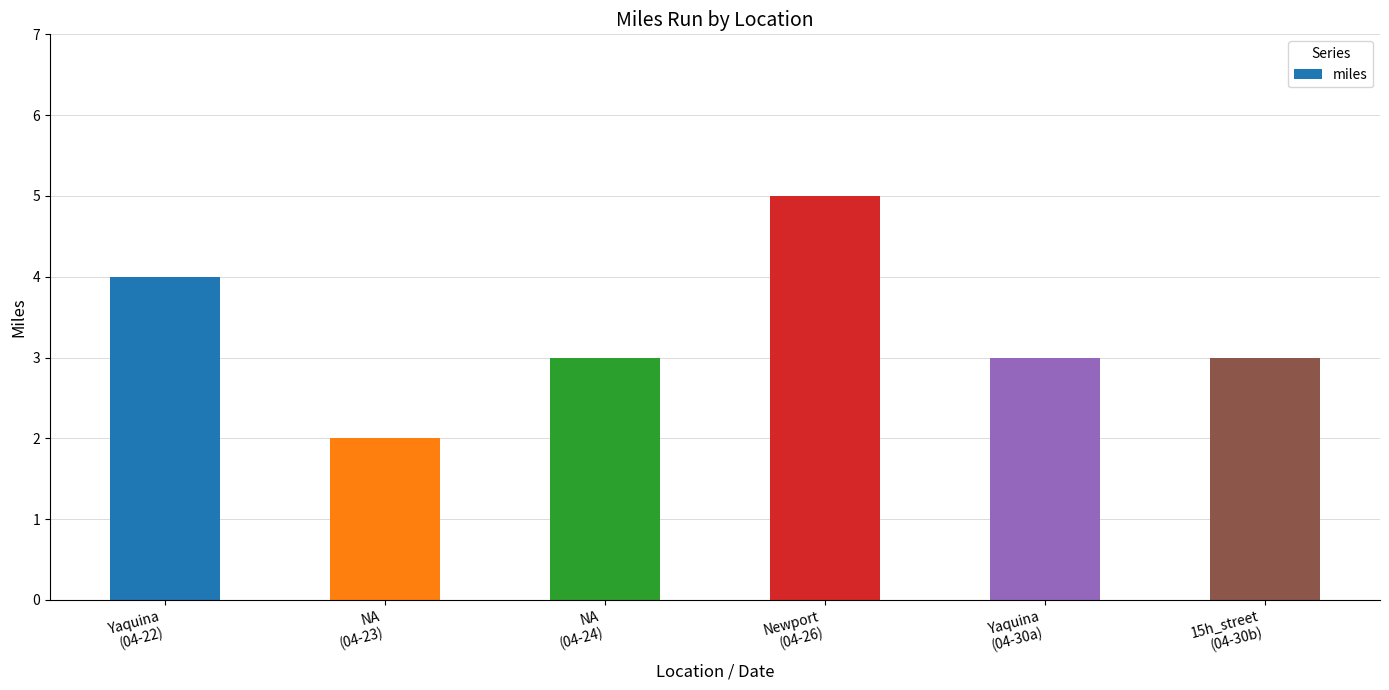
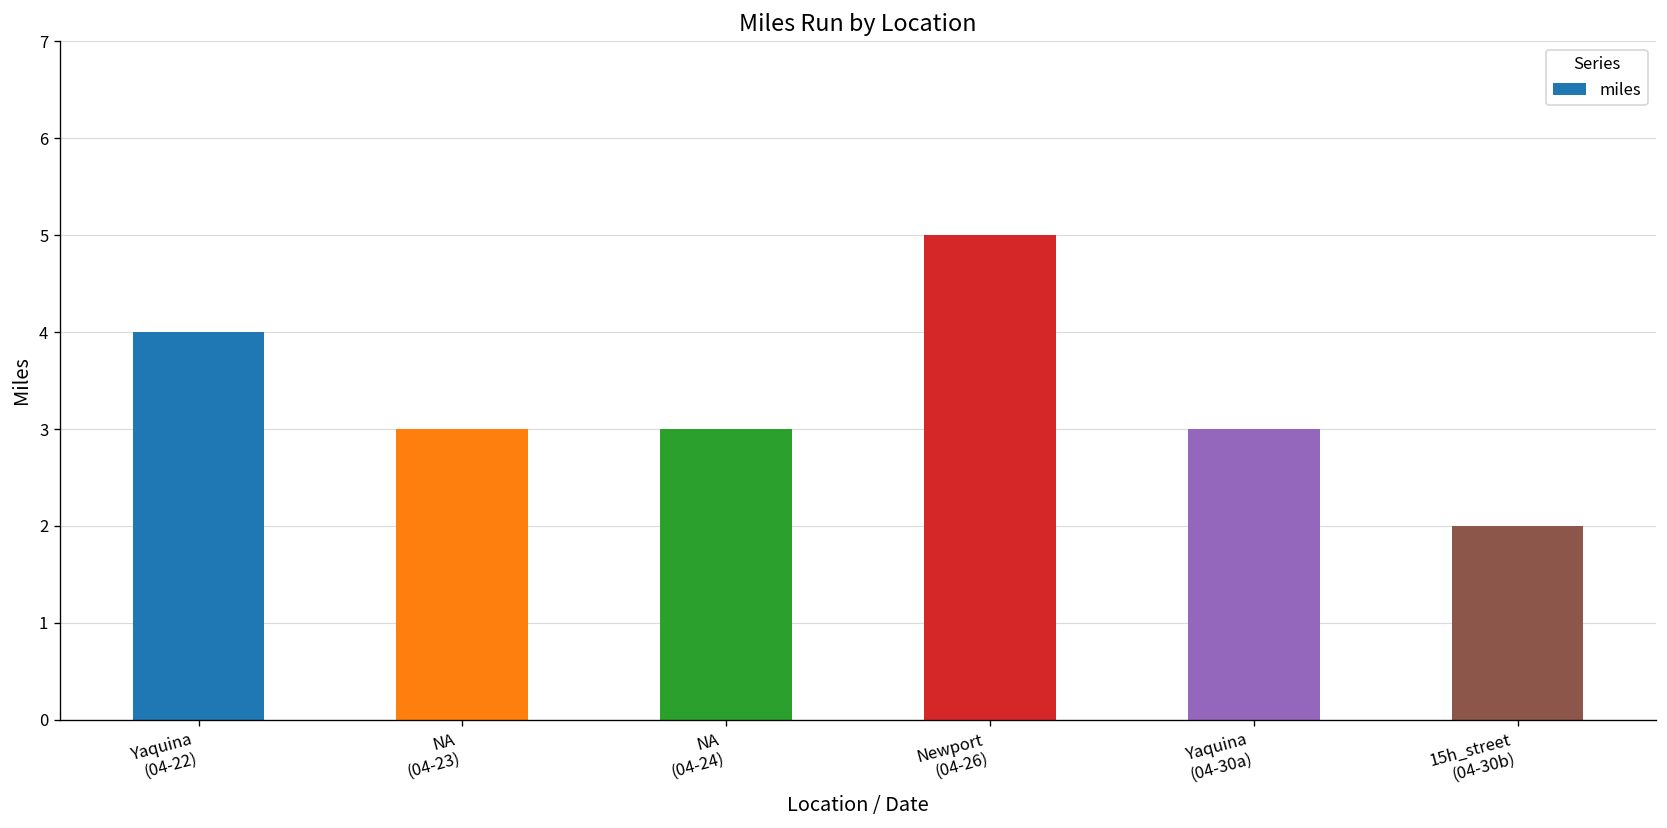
NA (04-23): 2 -> 3
15h_street (04-30b): 3 -> 2
